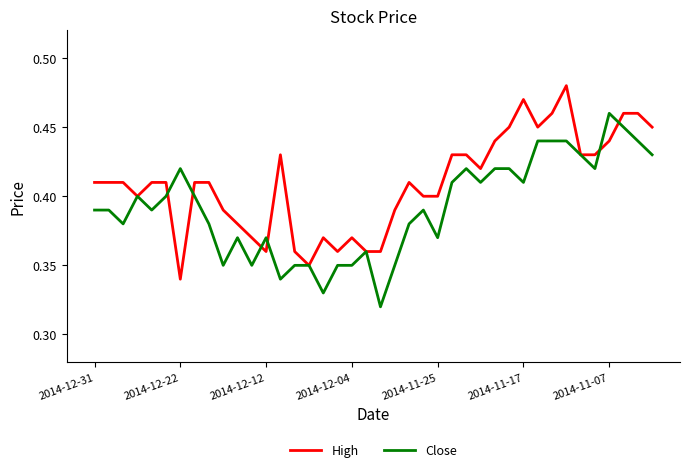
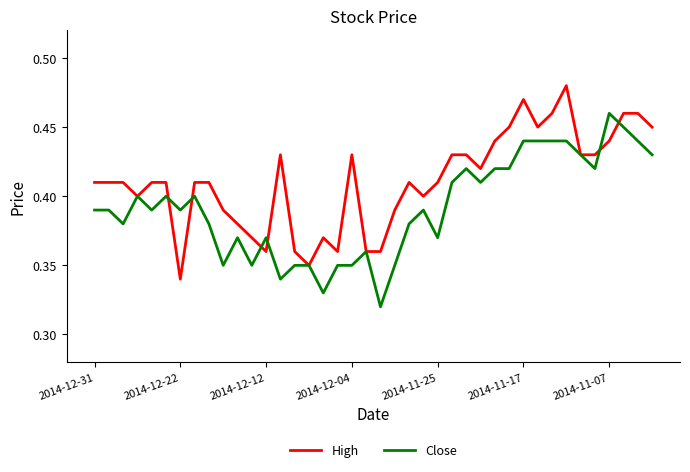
Close, 2014-12-22: 0.42 -> 0.39
High, 2014-12-04: 0.37 -> 0.43
High, 2014-11-25: 0.40 -> 0.41
Close, 2014-11-17: 0.41 -> 0.44
